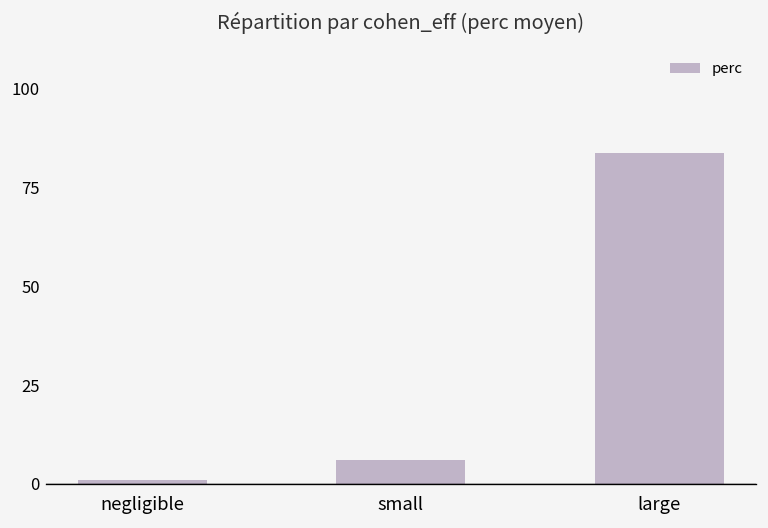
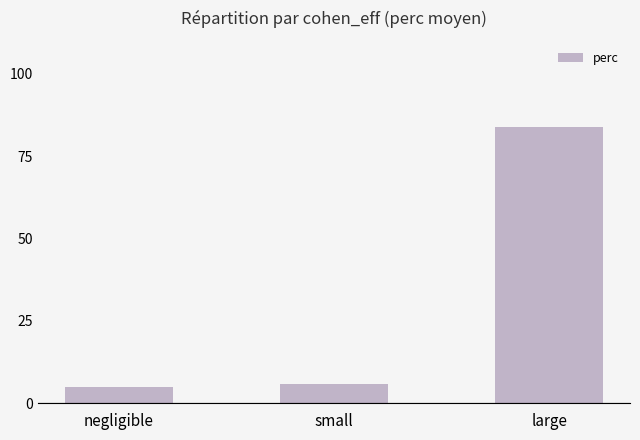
negligible: 1 -> 5
